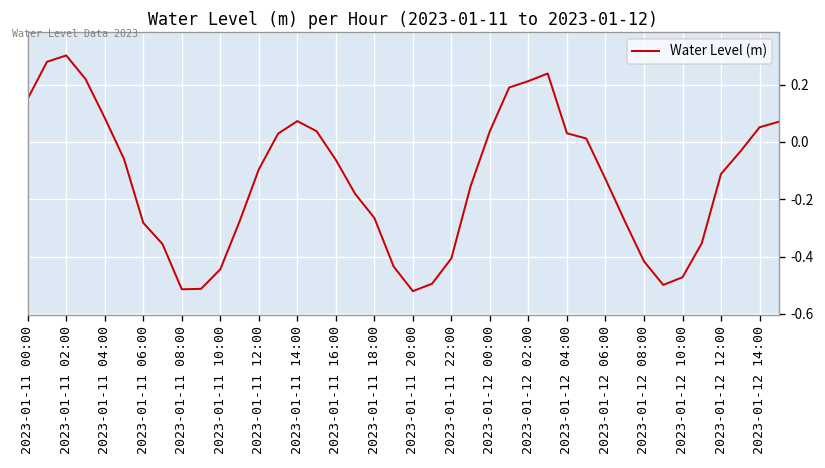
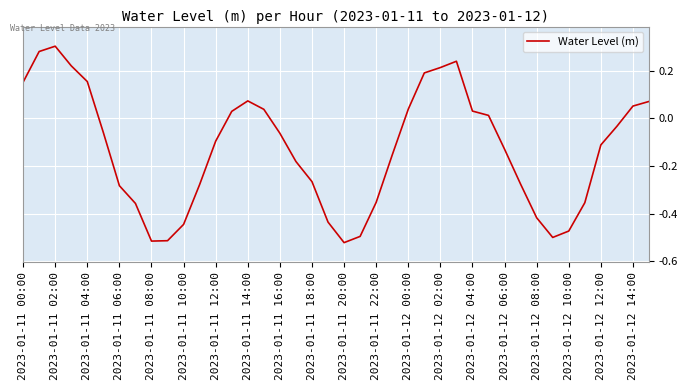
2023-01-11 04:00: 0.08 -> 0.15
2023-01-11 22:00: -0.41 -> -0.35
